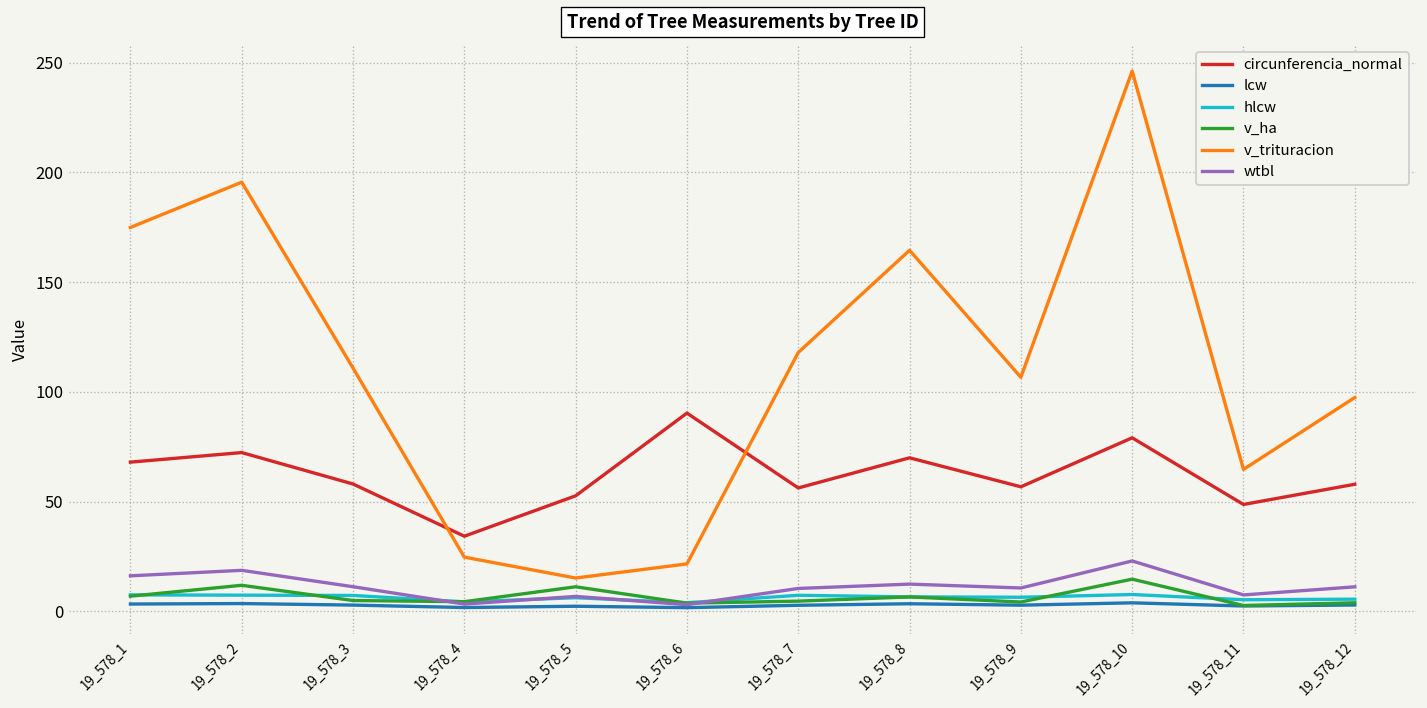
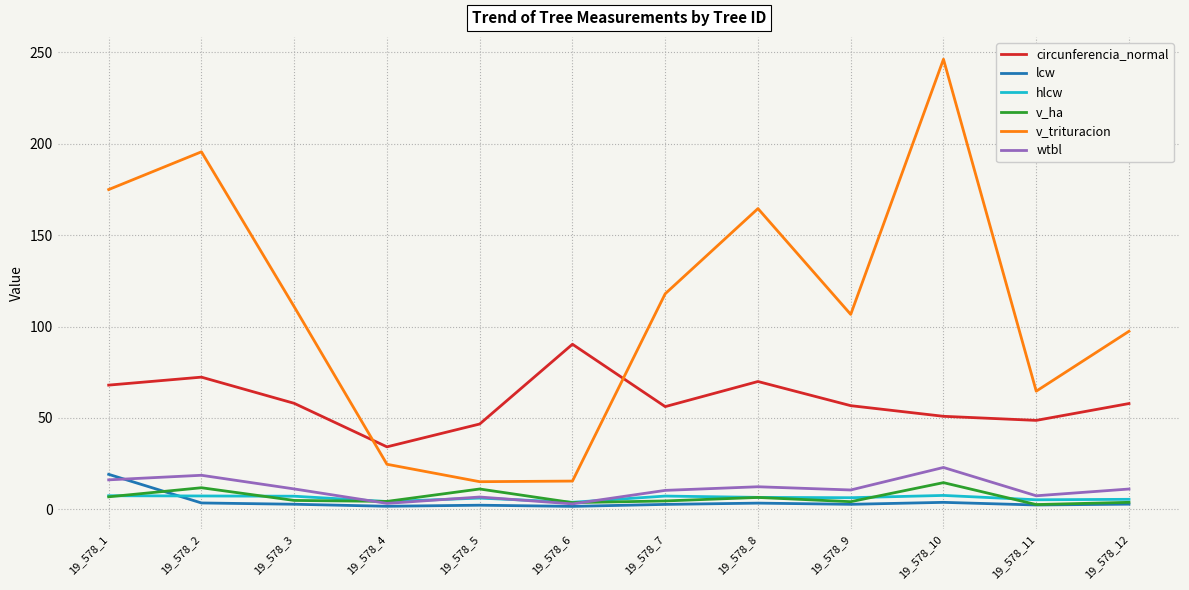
lcw, 19_578_1: 3 -> 19
circunferencia_normal, 19_578_5: 53 -> 47
v_trituracion, 19_578_6: 22 -> 15
circunferencia_normal, 19_578_10: 79 -> 51
